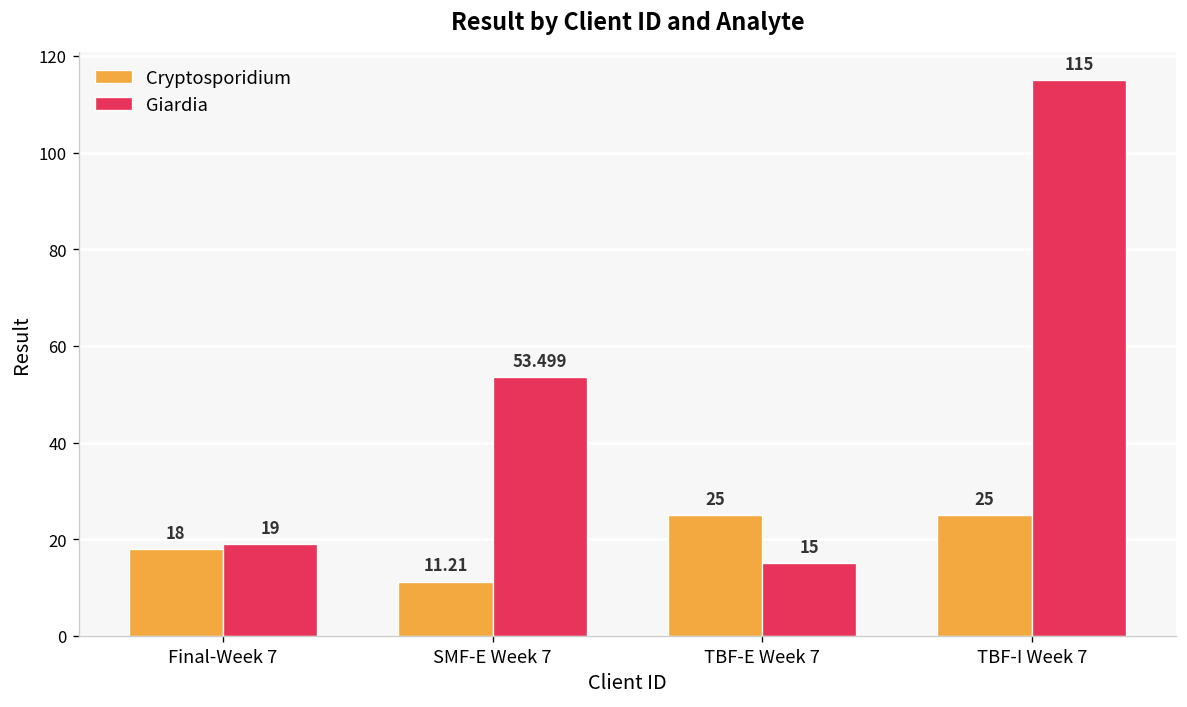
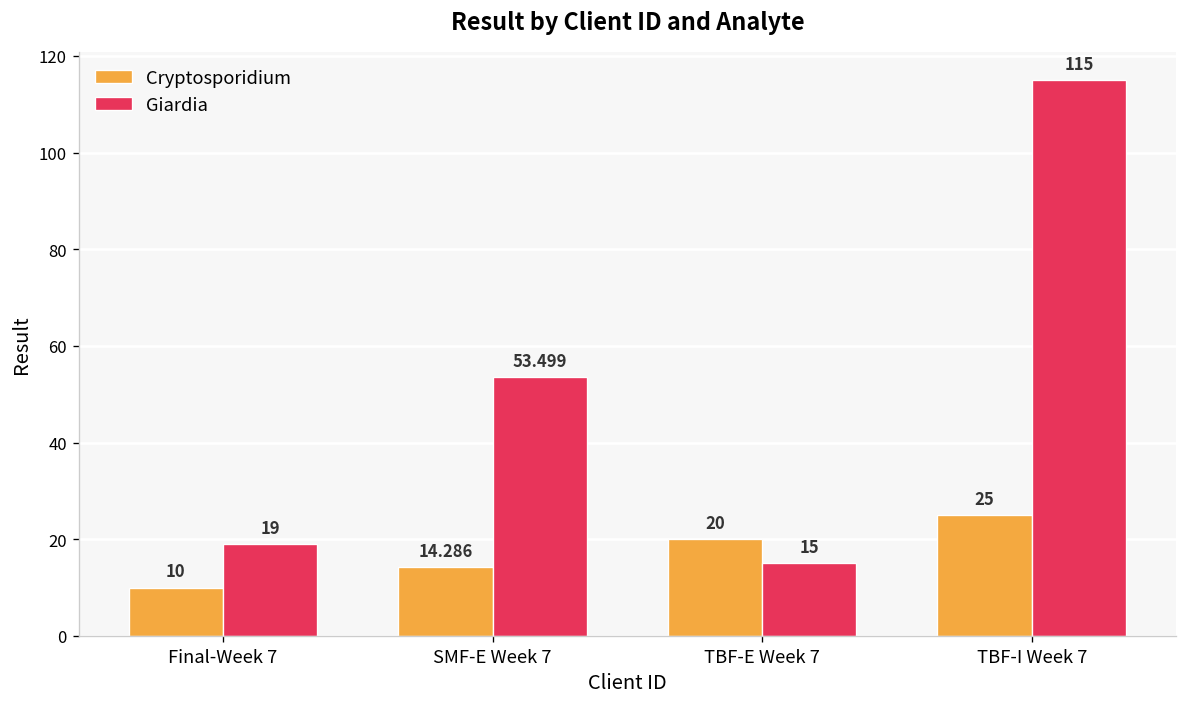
Cryptosporidium, Final-Week 7: 18 -> 10
Cryptosporidium, SMF-E Week 7: 11.21 -> 14.286
Cryptosporidium, TBF-E Week 7: 25 -> 20
